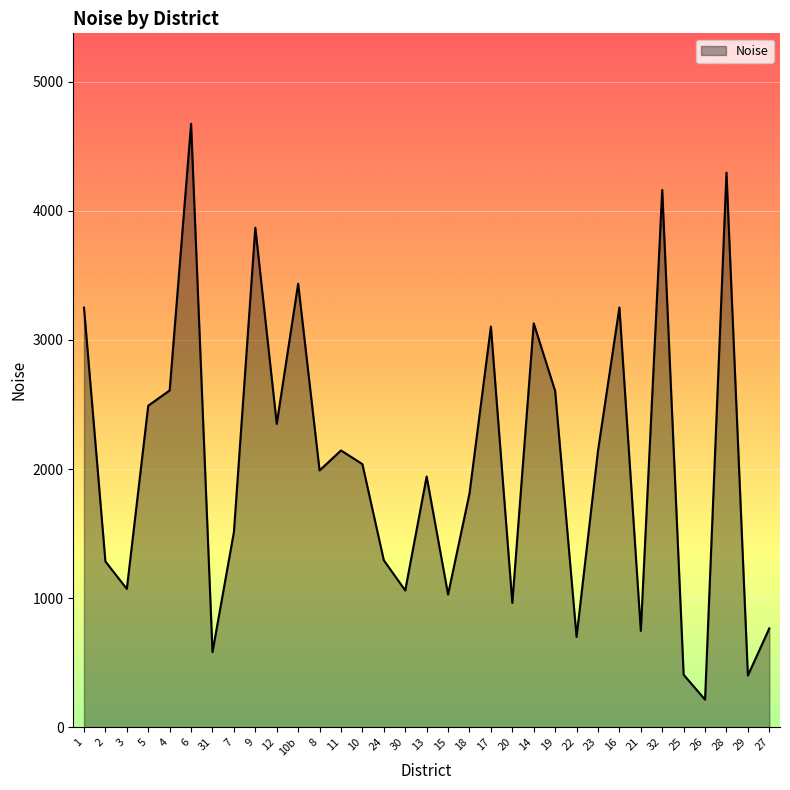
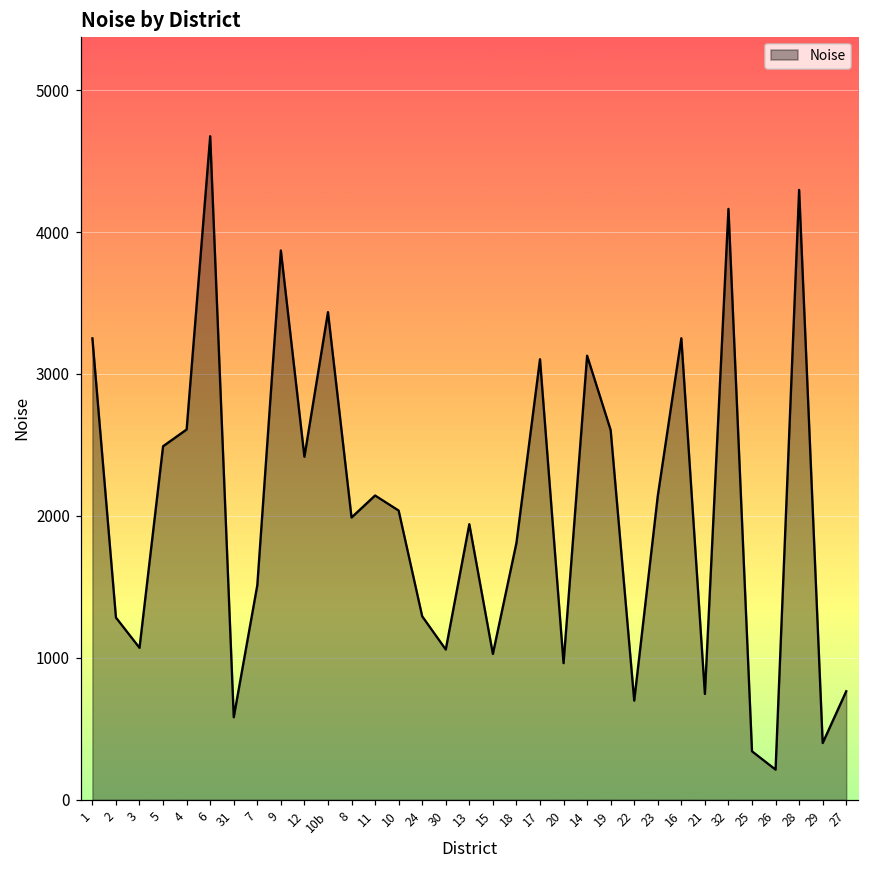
12: 2350 -> 2420
25: 410 -> 340
